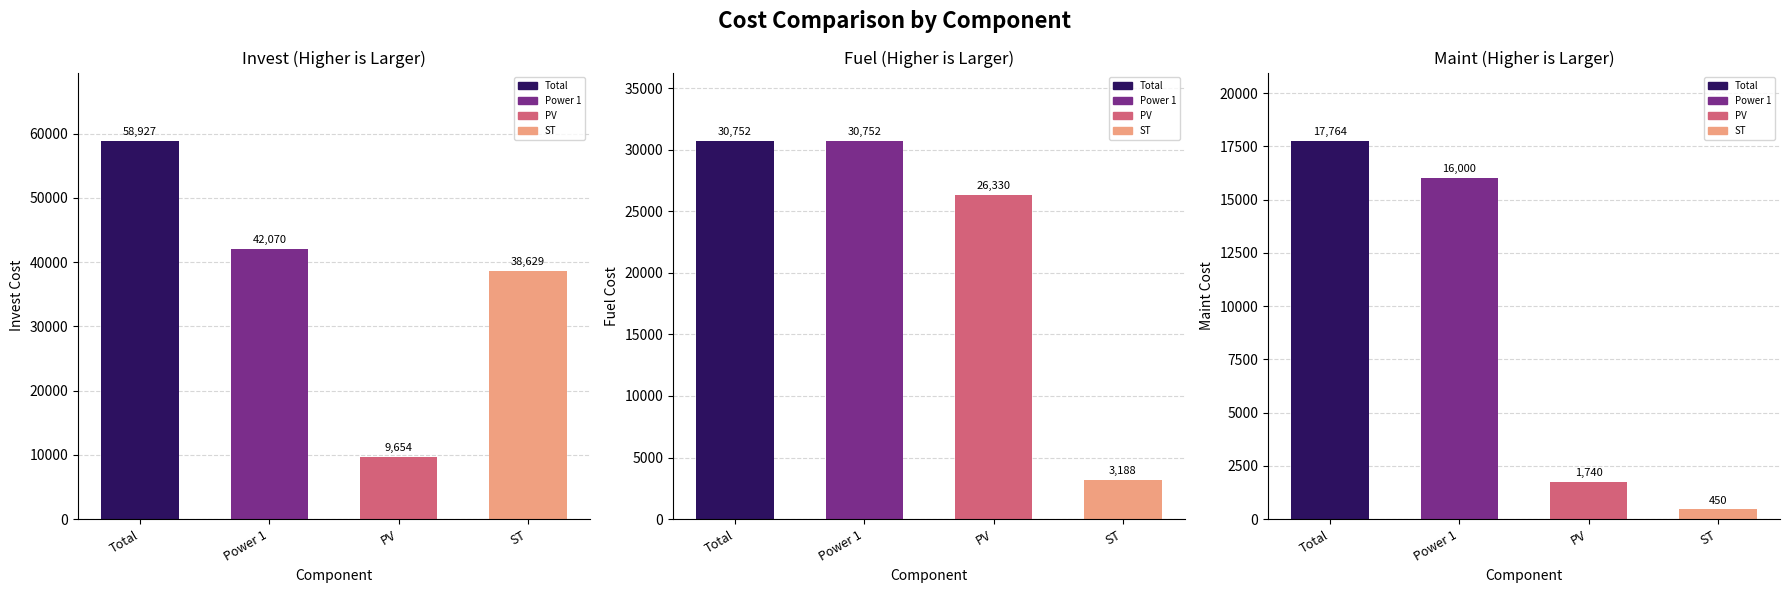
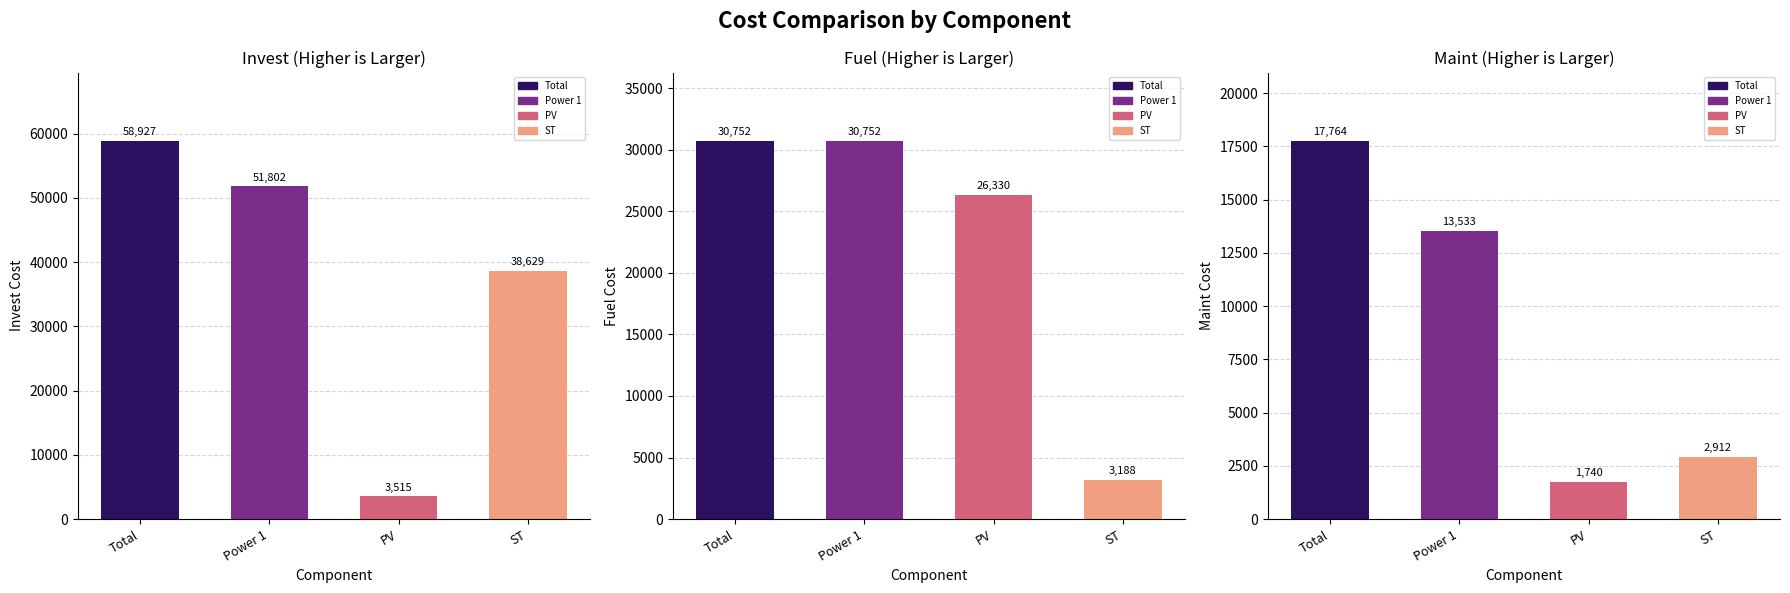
Invest (Higher is Larger), Power 1: 42,070 -> 51,802
Invest (Higher is Larger), PV: 9,654 -> 3,515
Maint (Higher is Larger), Power 1: 16,000 -> 13,533
Maint (Higher is Larger), ST: 450 -> 2,912
